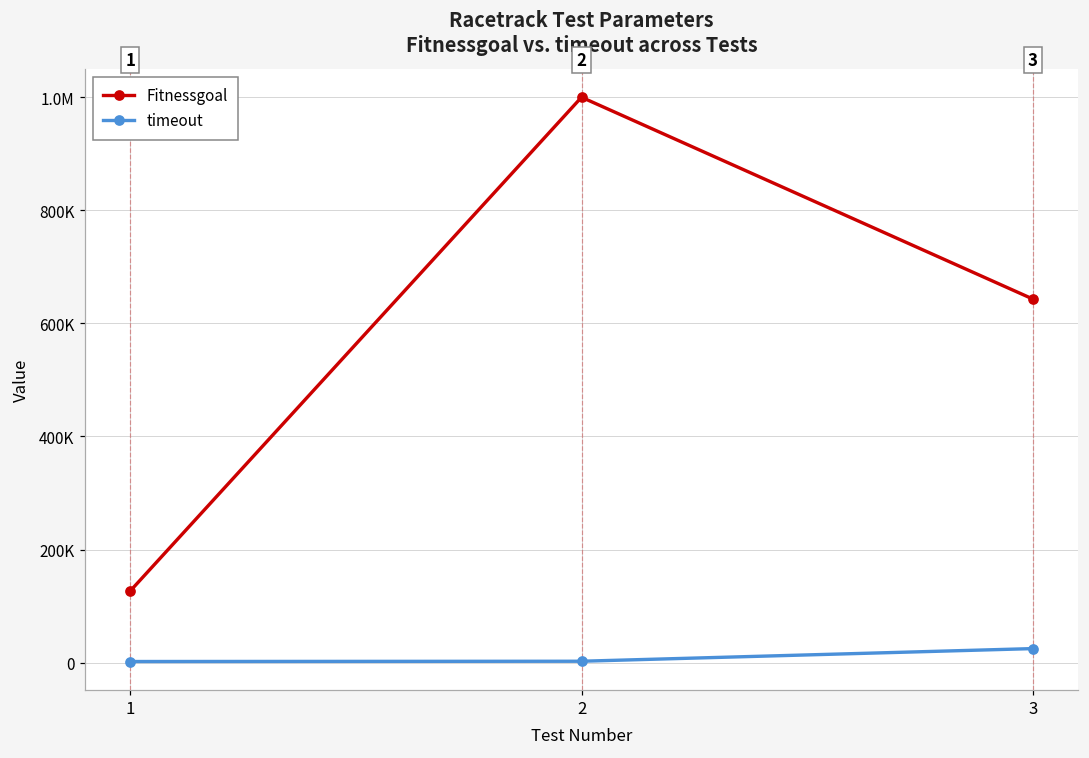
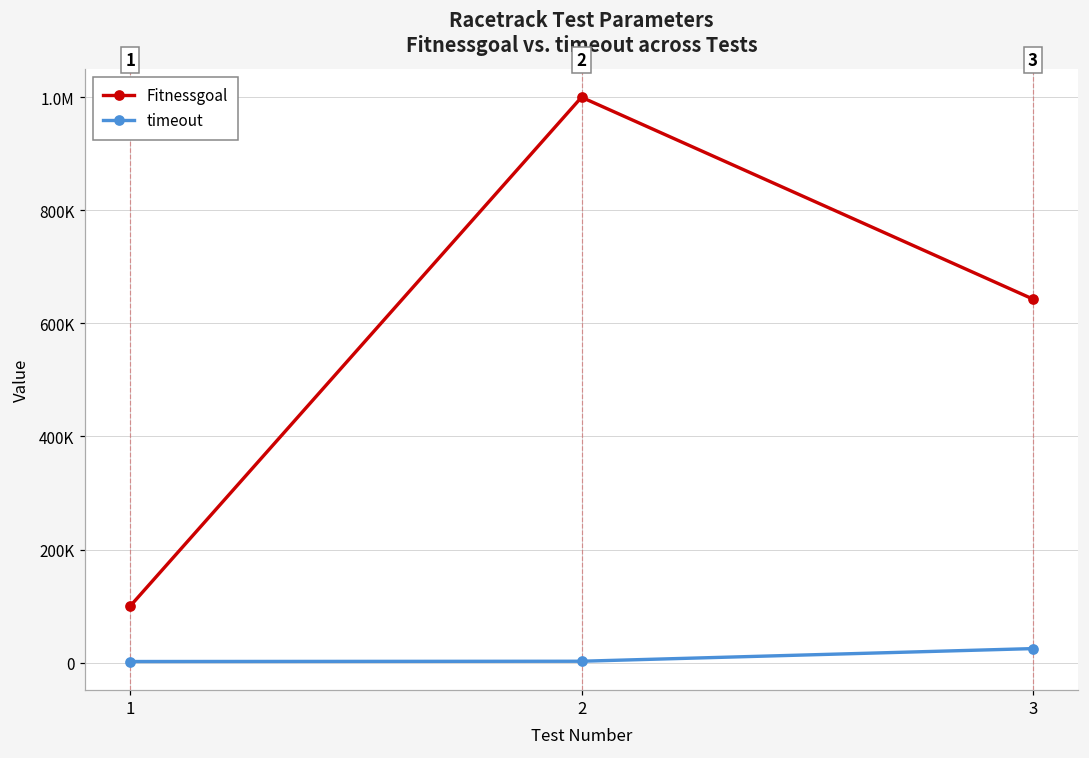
Fitnessgoal, 1: 130000 -> 100000
